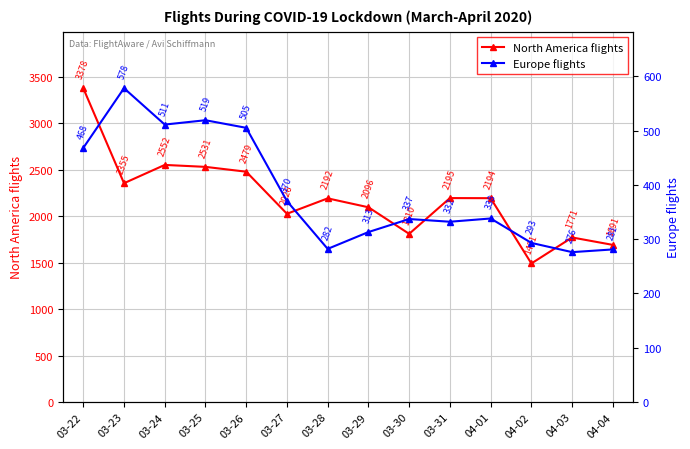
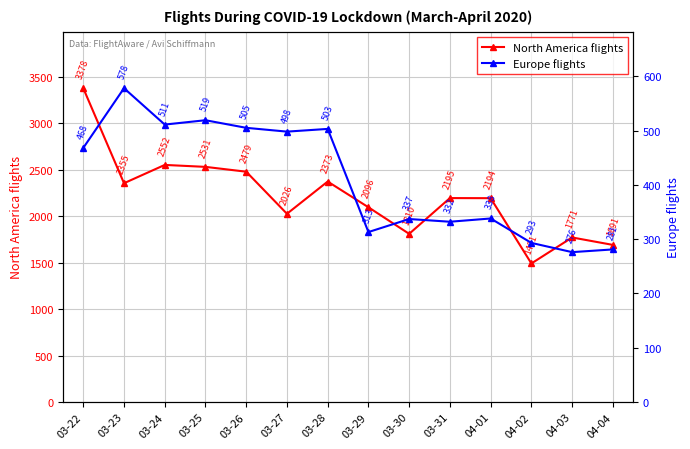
North America flights, 03-28: 2192 -> 2373
Europe flights, 03-27: 370 -> 498
Europe flights, 03-28: 282 -> 503
